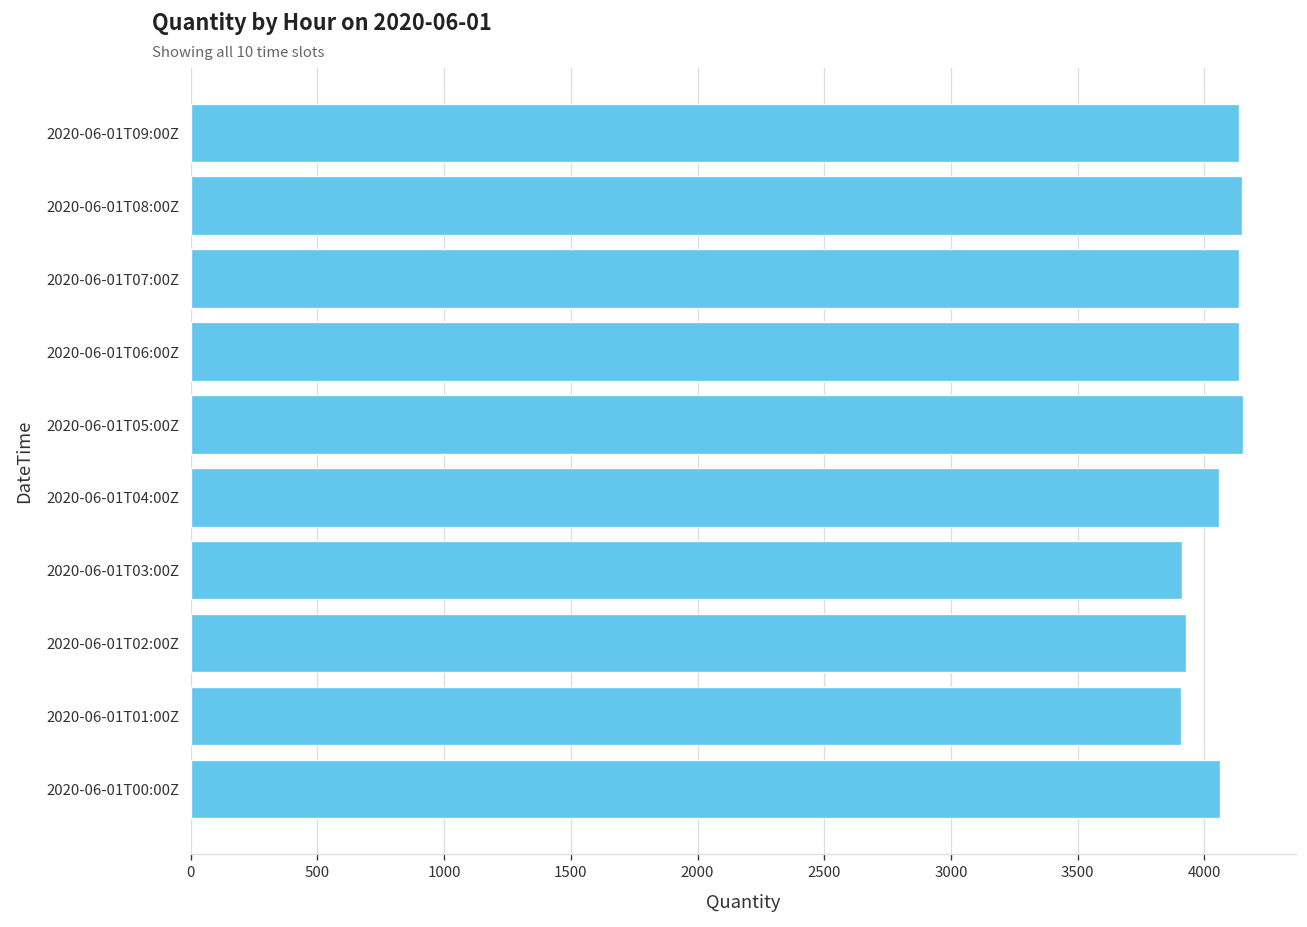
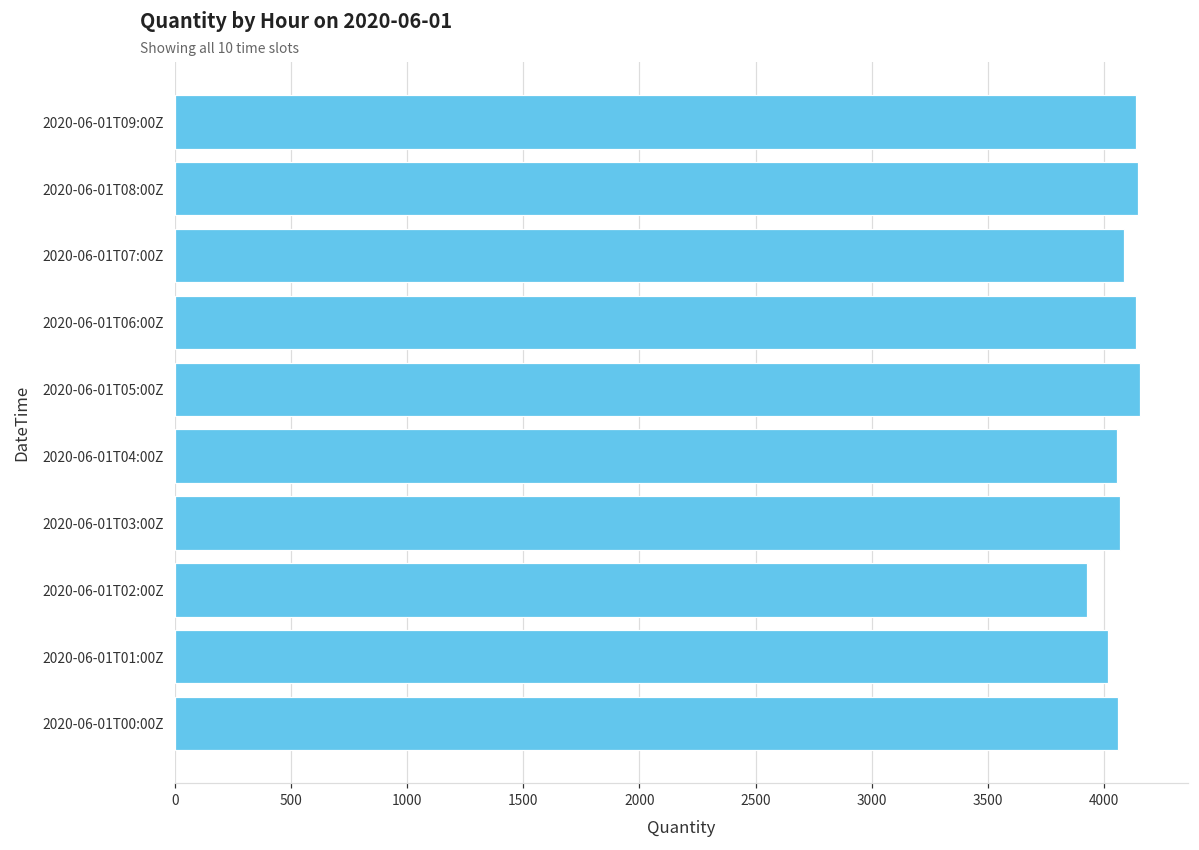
2020-06-01T07:00Z: 4140 -> 4090
2020-06-01T03:00Z: 3910 -> 4070
2020-06-01T01:00Z: 3910 -> 4020
